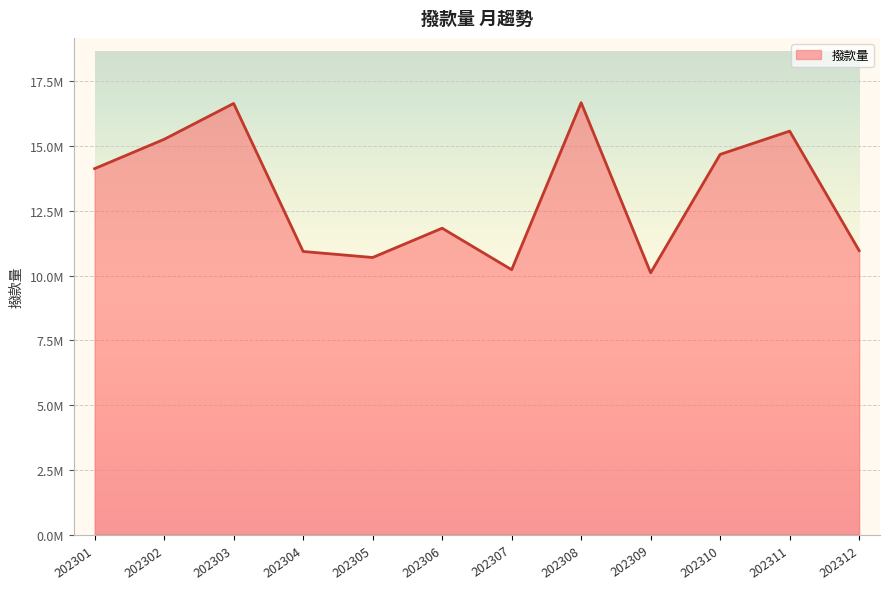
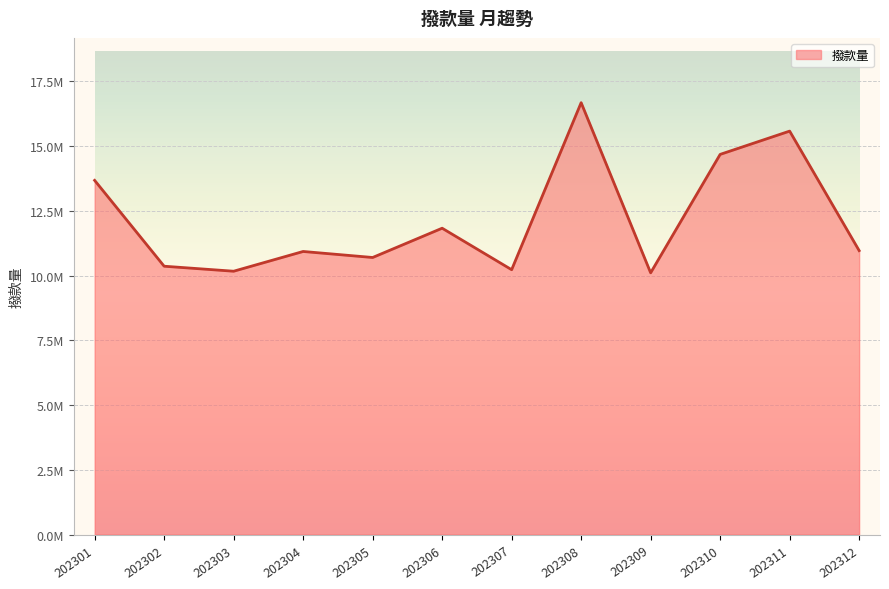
202301: 14100000 -> 13700000
202302: 15300000 -> 10400000
202303: 16700000 -> 10200000
